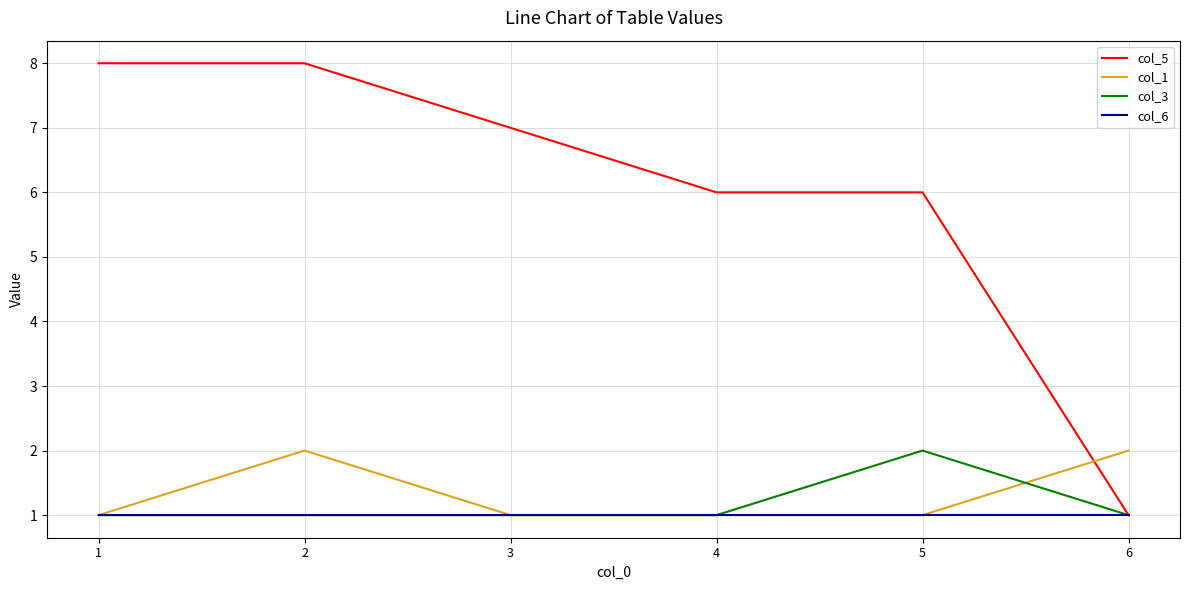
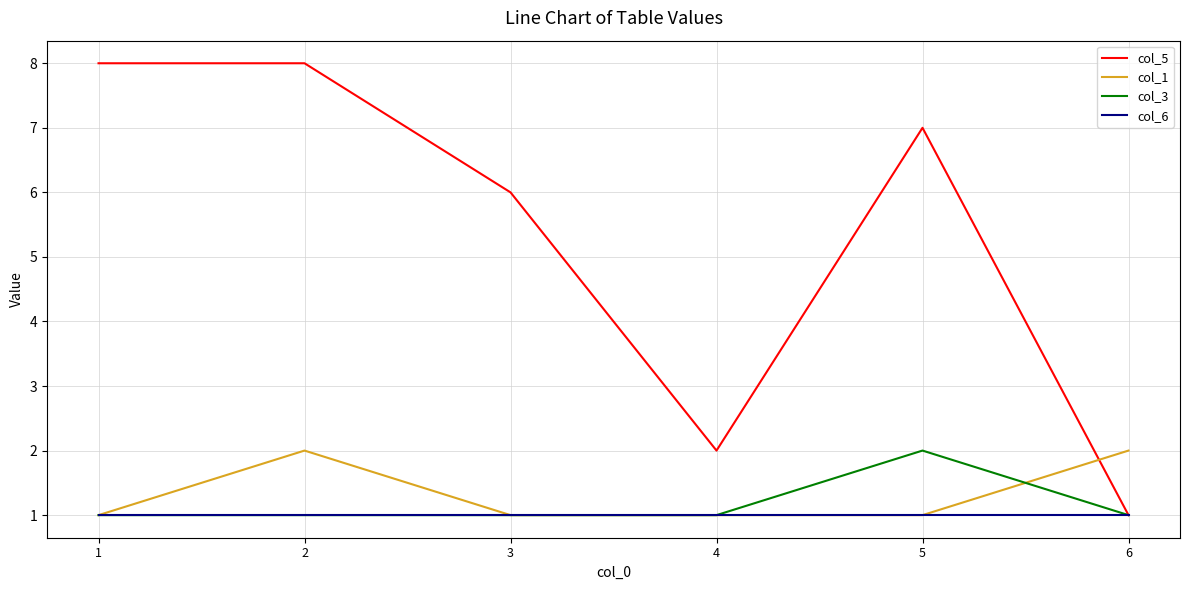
col_5, 3: 7 -> 6
col_5, 4: 6 -> 2
col_5, 5: 6 -> 7
